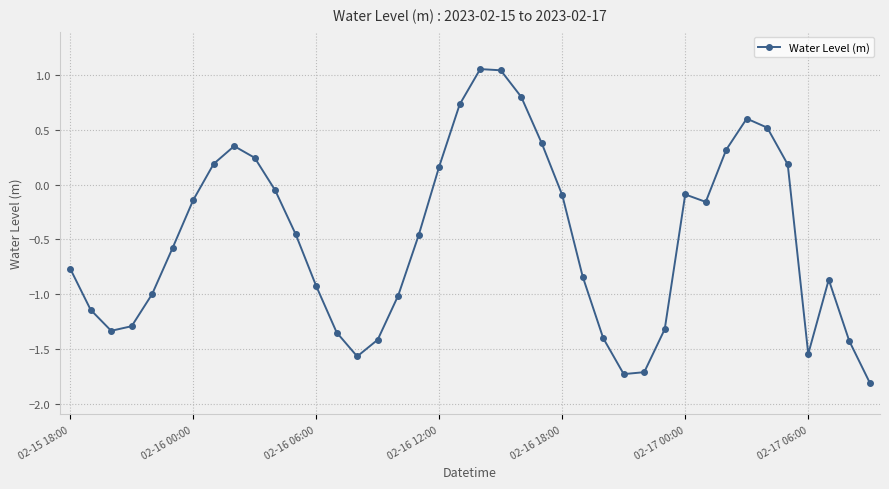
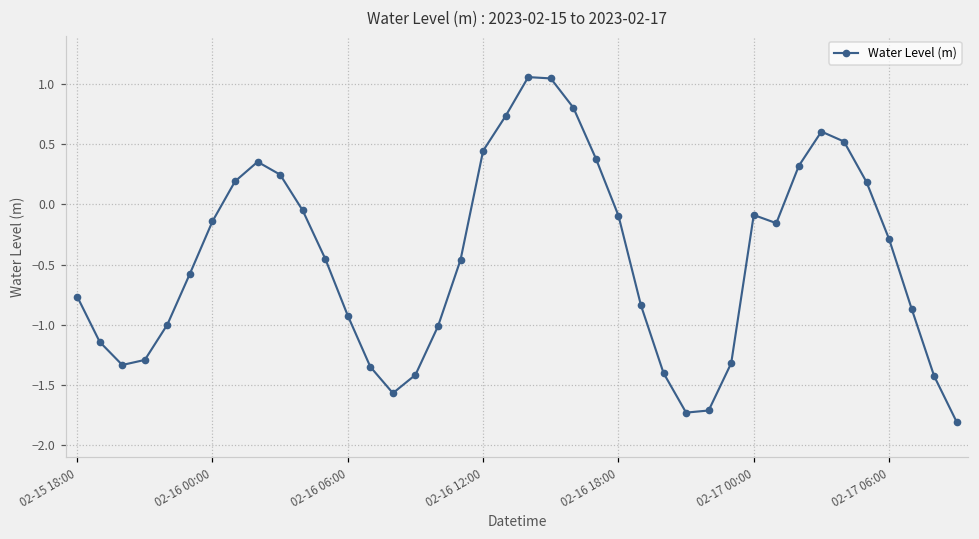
02-16 12:00: 0.17 -> 0.45
02-17 06:00: -1.55 -> -0.29
